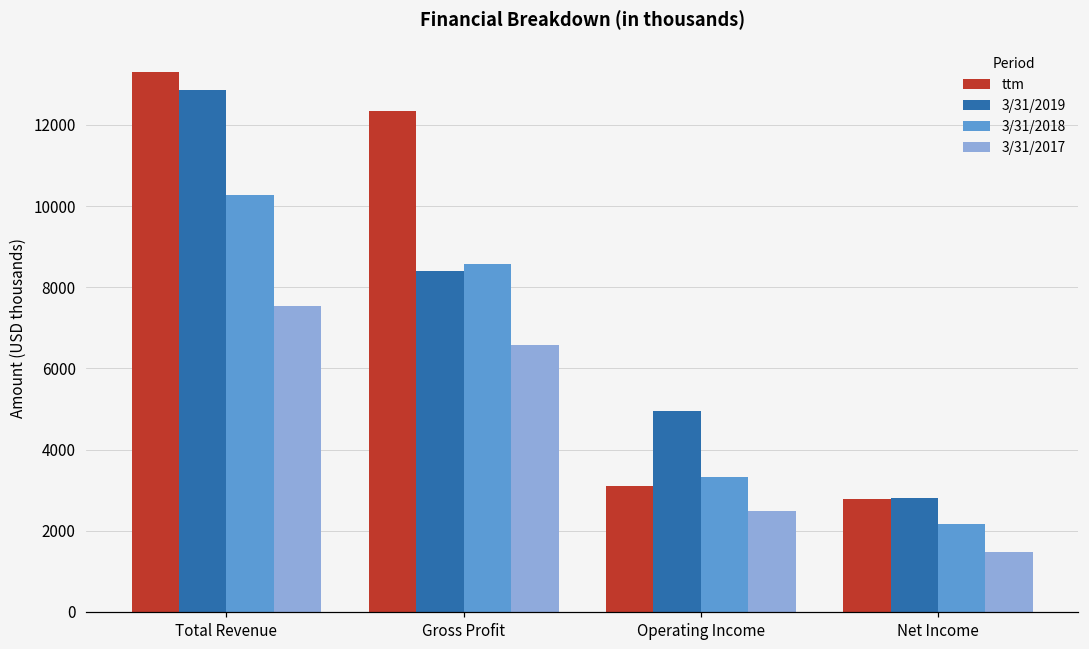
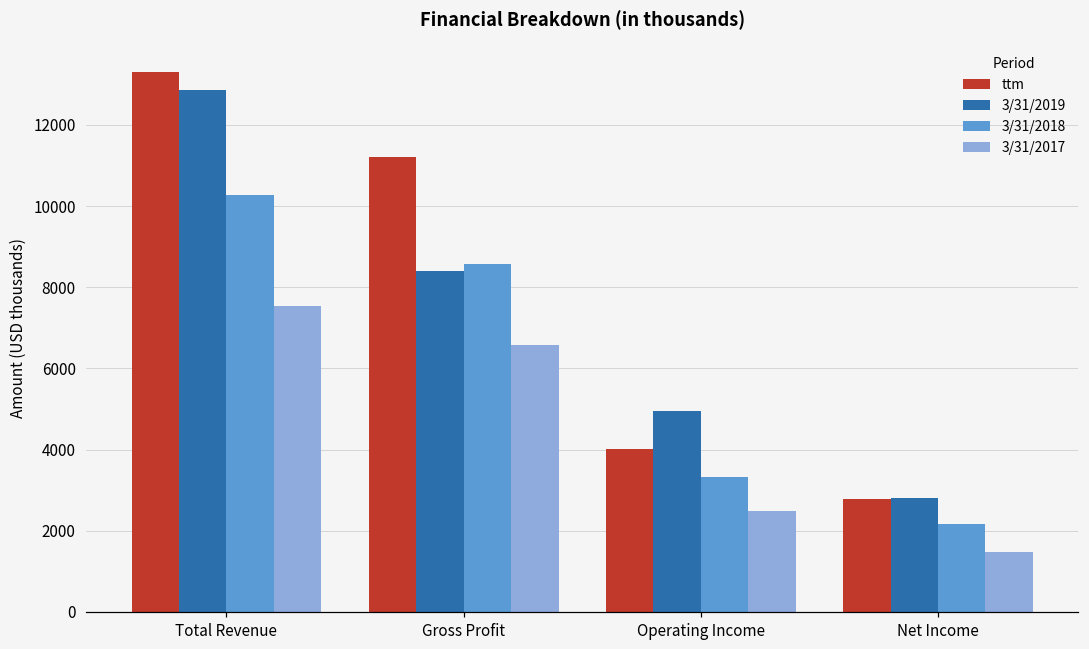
ttm, Gross Profit: 12400 -> 11200
ttm, Operating Income: 3100 -> 4000
